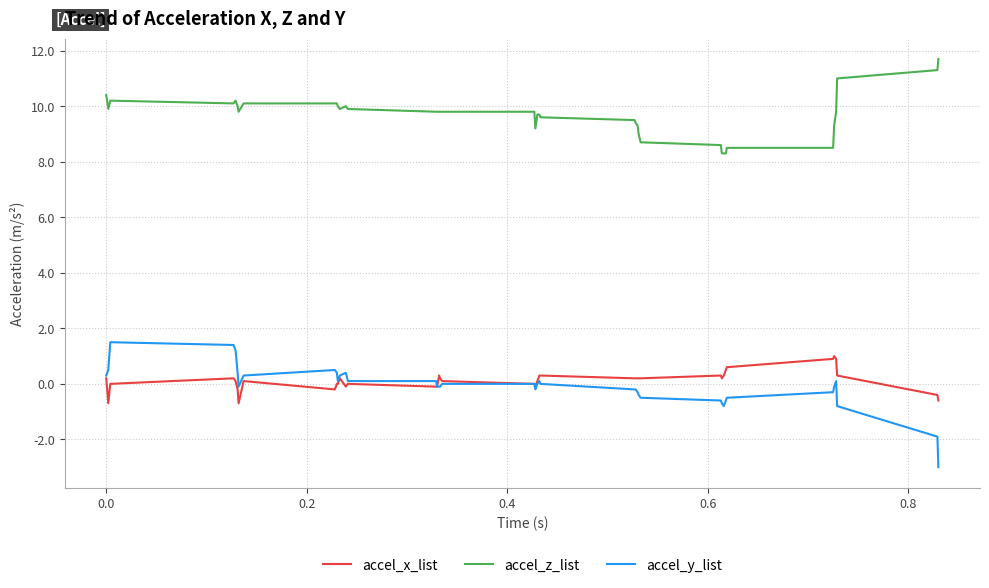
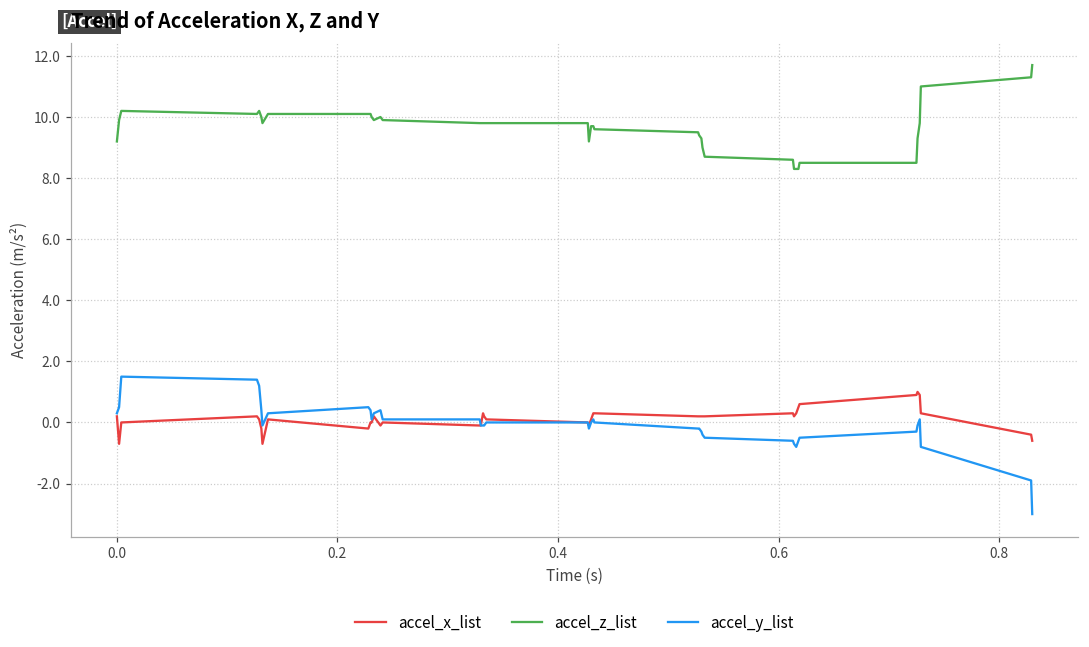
accel_z_list, 0.0: 10.4 -> 9.2
